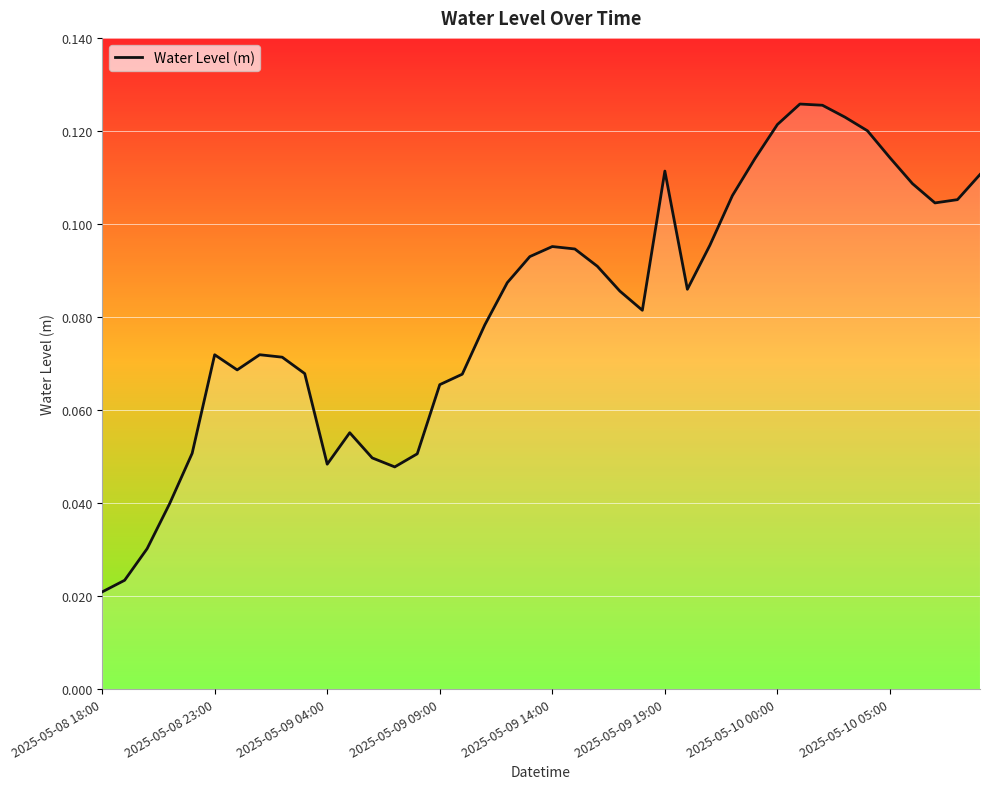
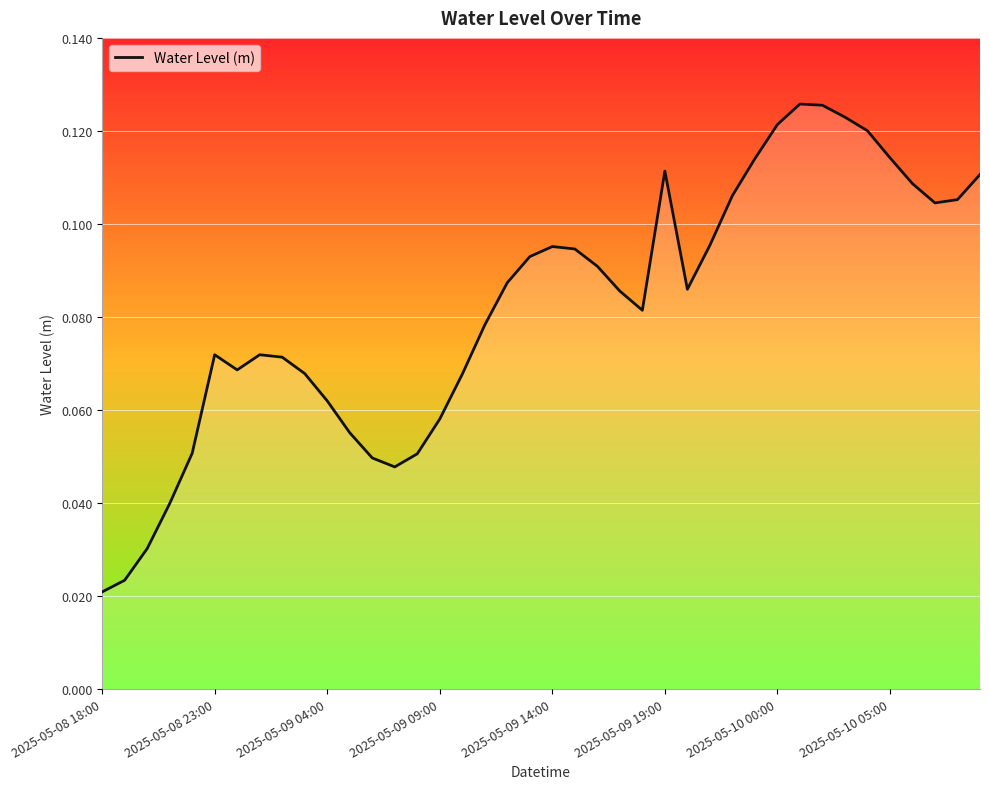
2025-05-09 04:00: 0.048 -> 0.062
2025-05-09 09:00: 0.065 -> 0.058
